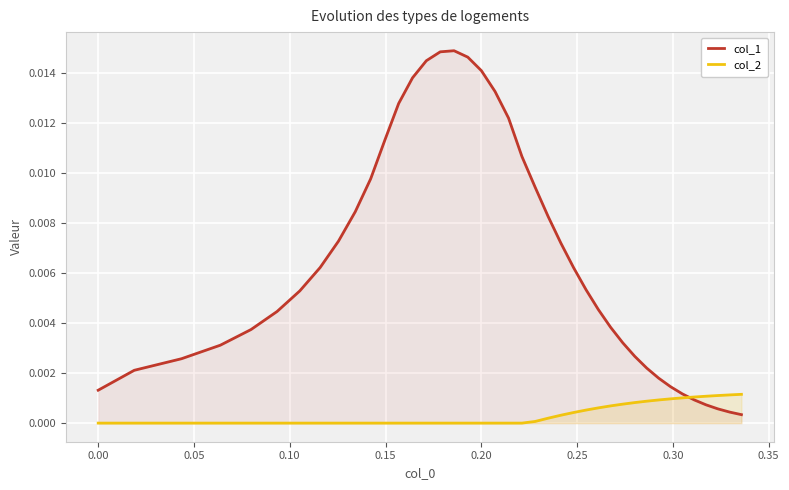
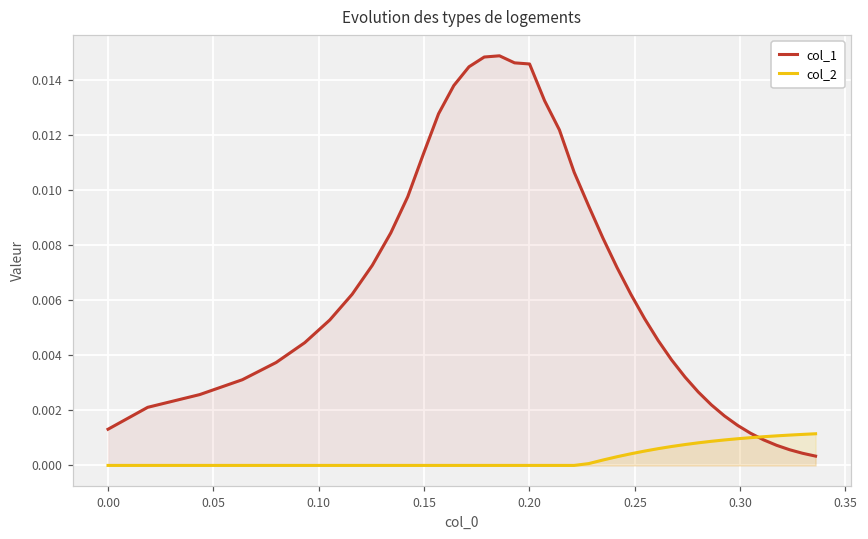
col_1, 0.20: 0.0141 -> 0.0146
